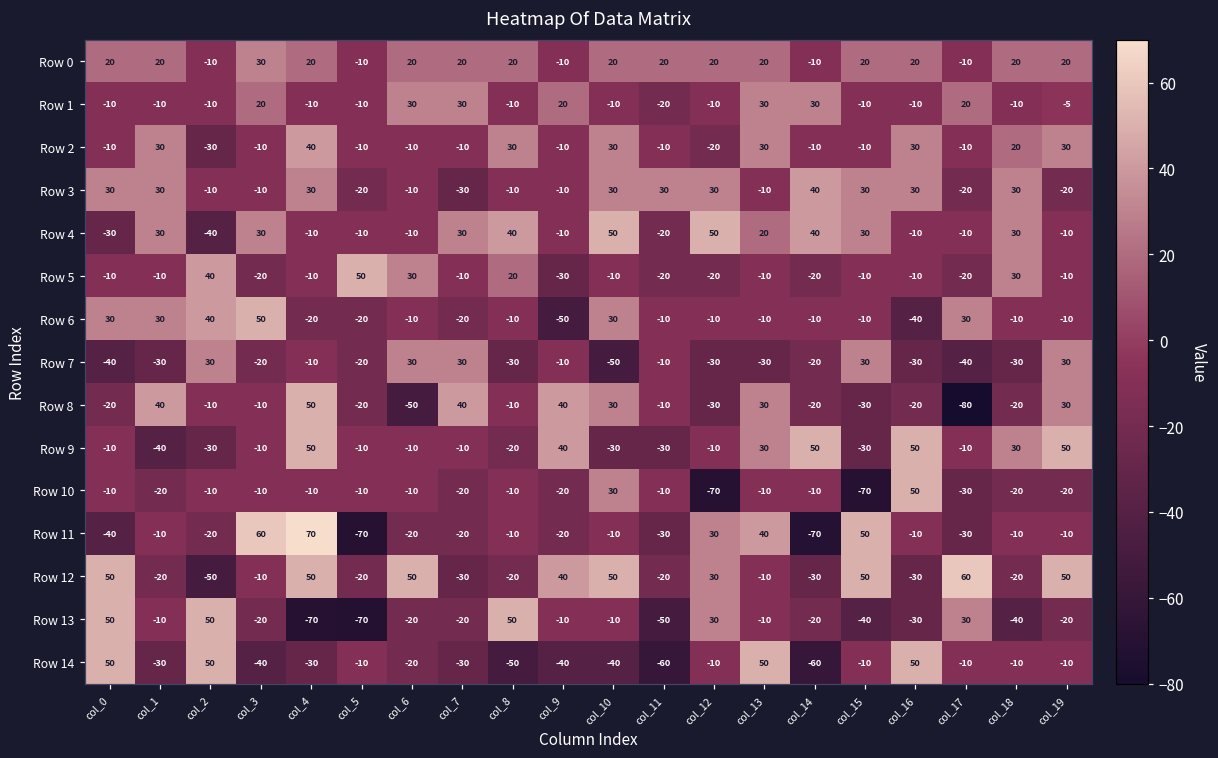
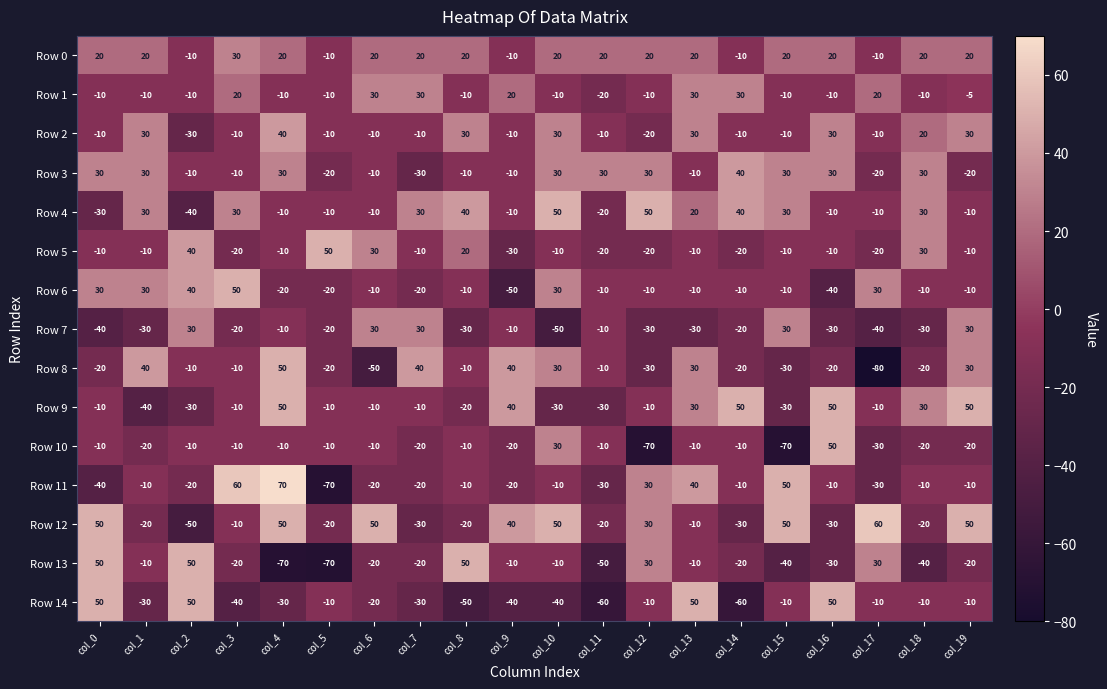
Row 11, col_14: -70 -> -10
